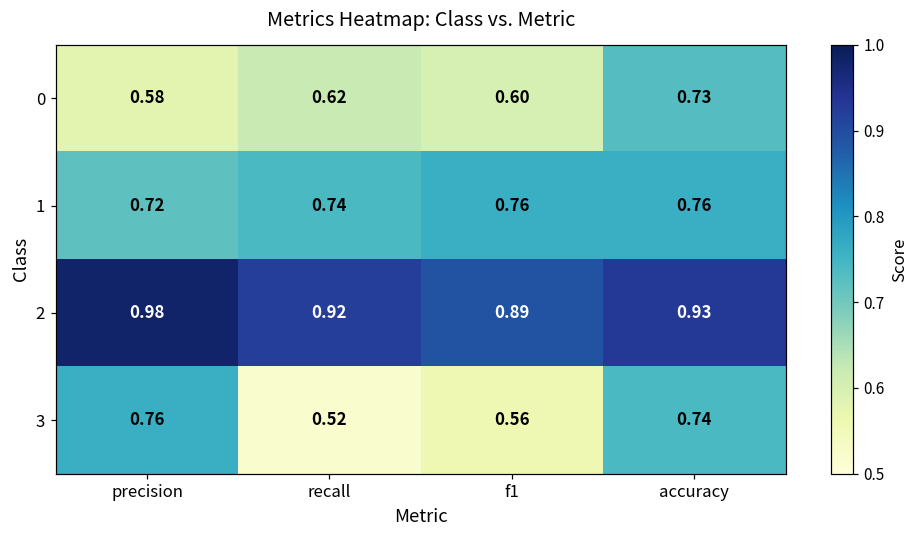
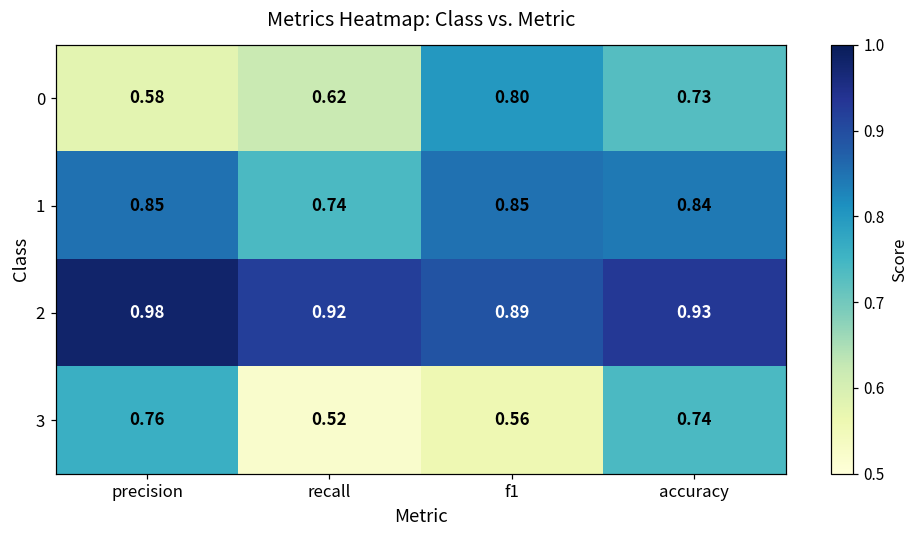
0, f1: 0.60 -> 0.80
1, precision: 0.72 -> 0.85
1, f1: 0.76 -> 0.85
1, accuracy: 0.76 -> 0.84
